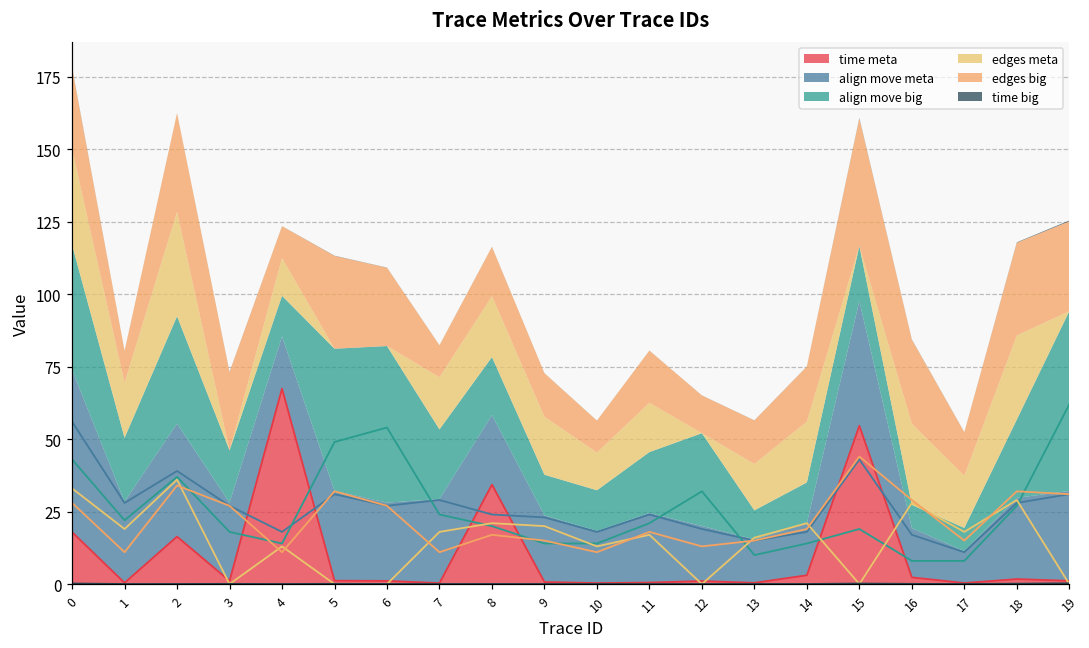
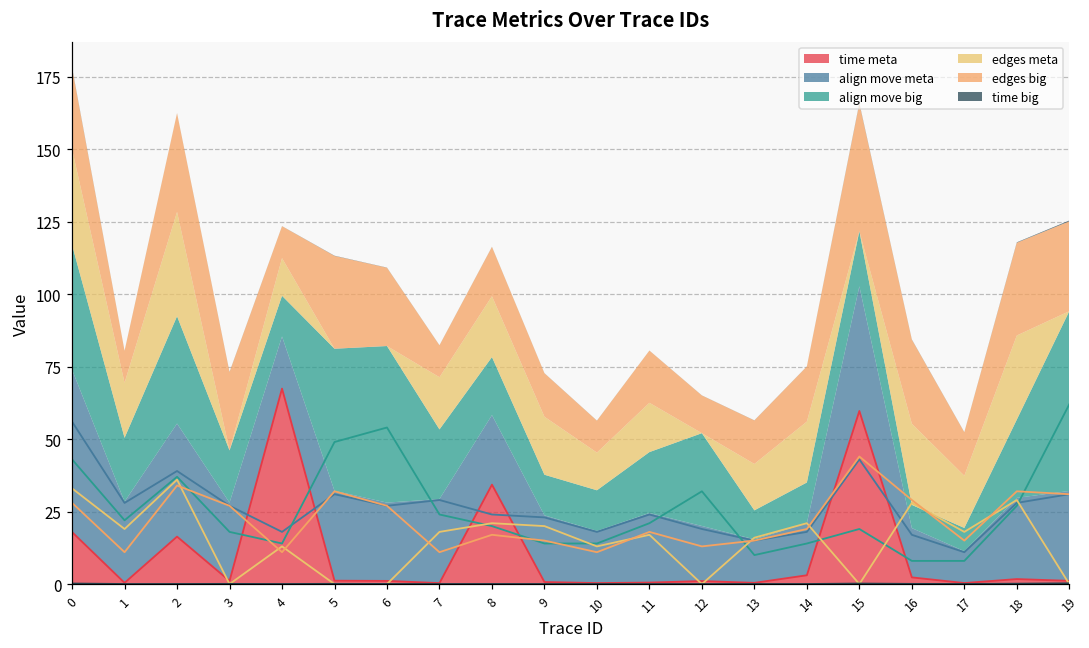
time meta, 15: 55 -> 60
